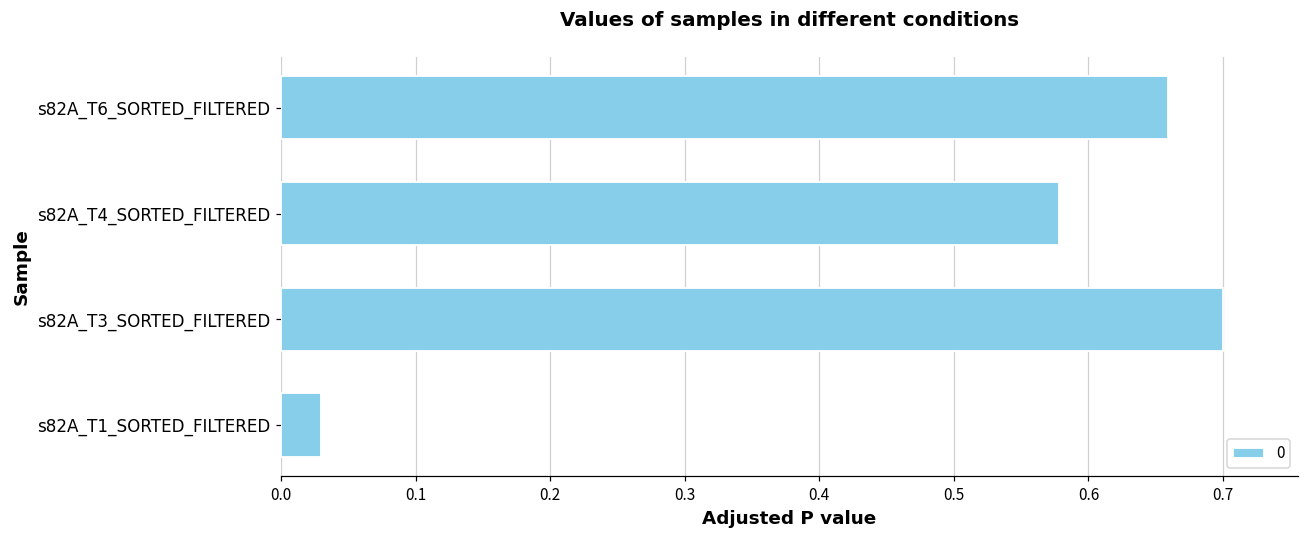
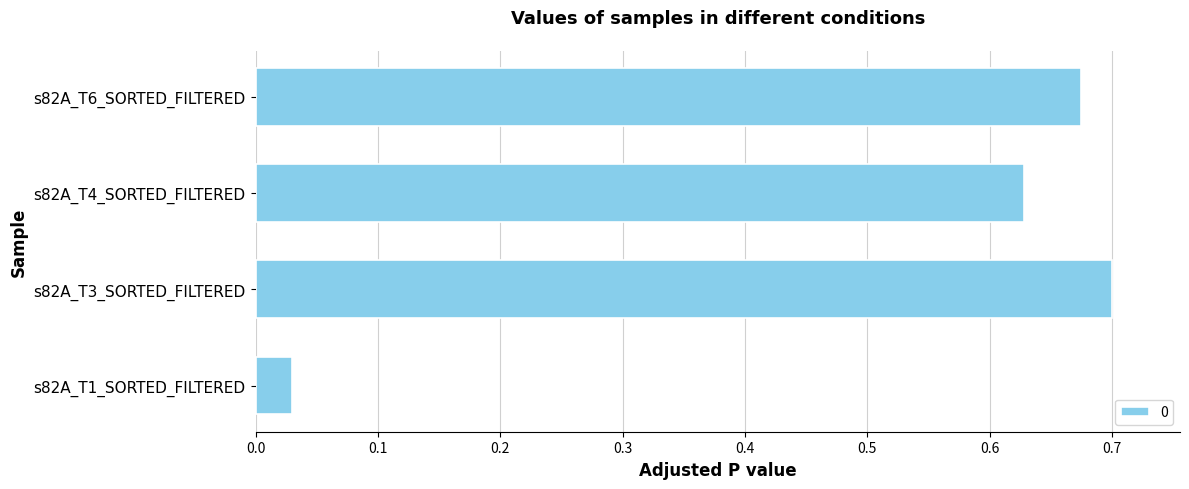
s82A_T6_SORTED_FILTERED: 0.659 -> 0.675
s82A_T4_SORTED_FILTERED: 0.578 -> 0.628
